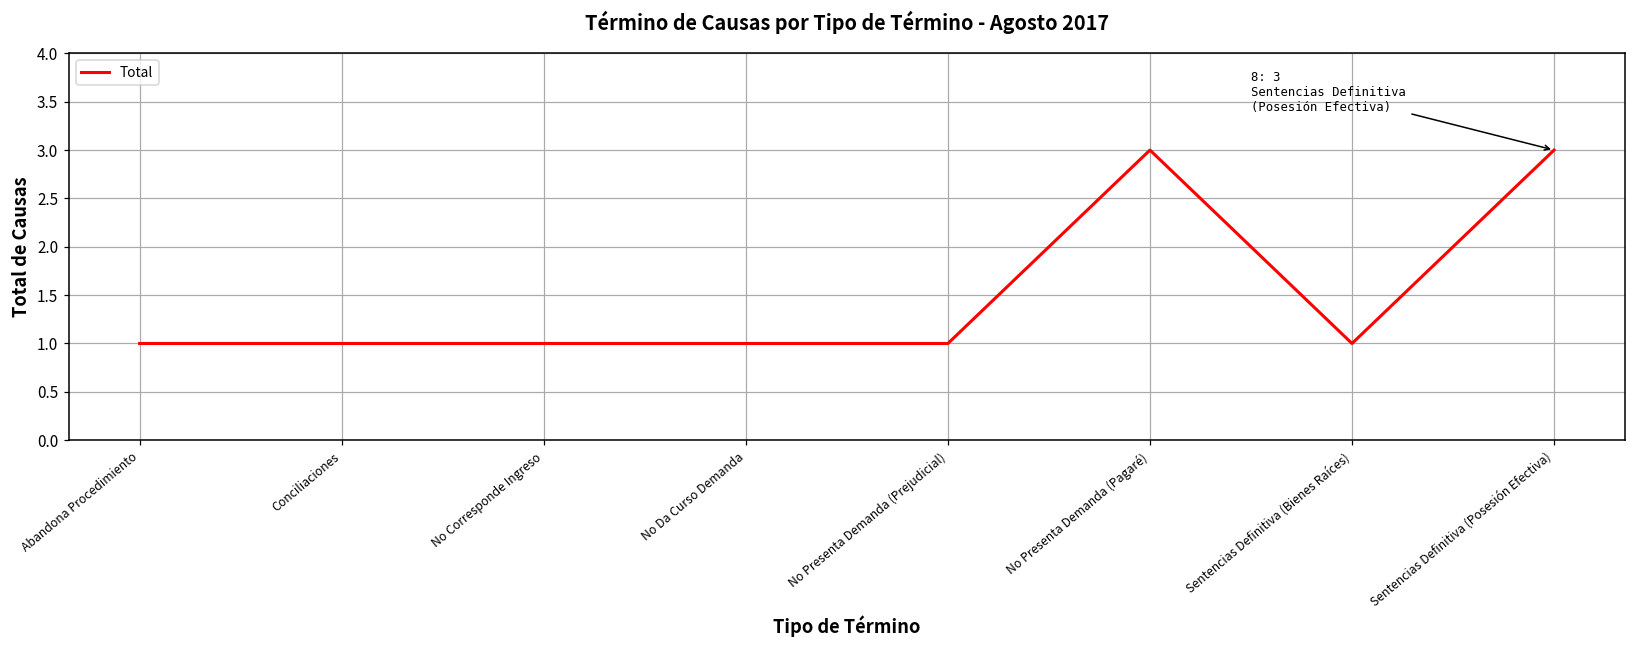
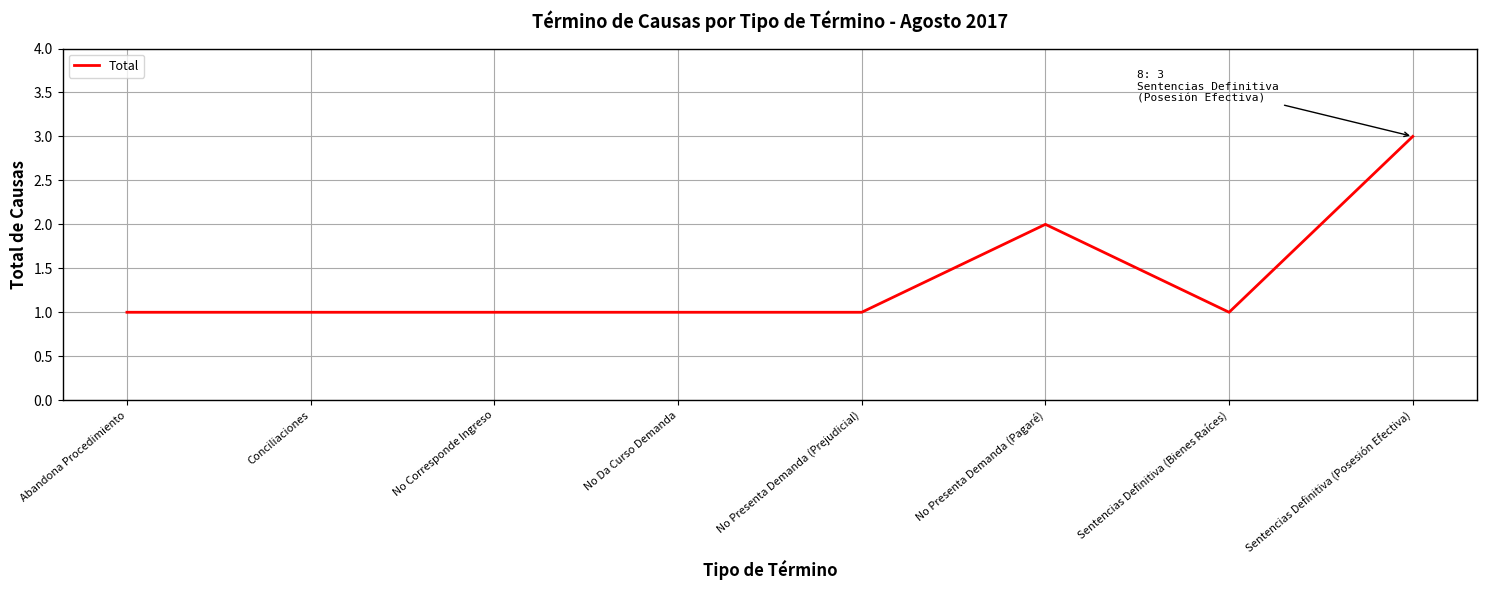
No Presenta Demanda (Pagaré): 3 -> 2
